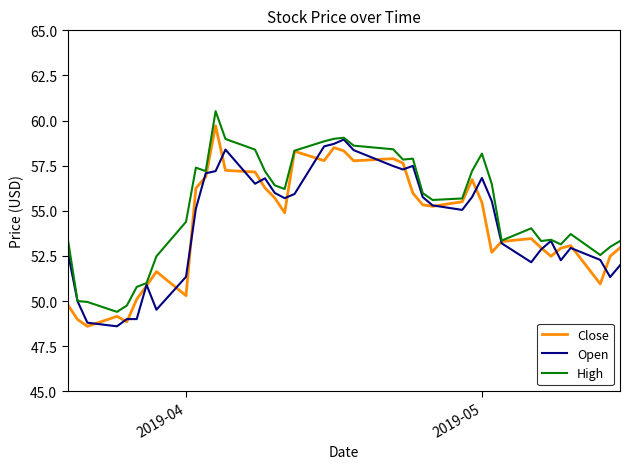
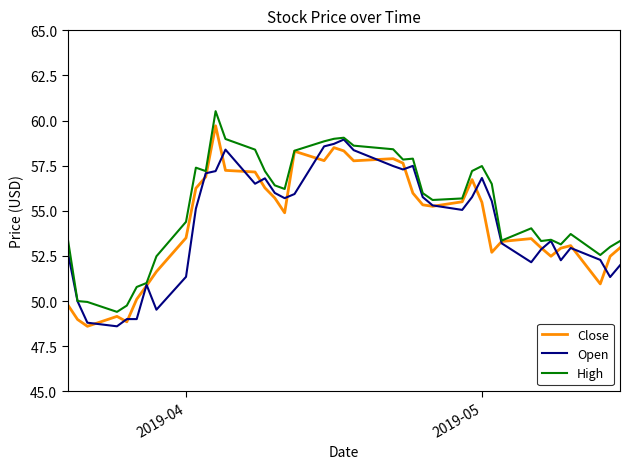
Close, 2019-04: 50.3 -> 53.5
High, 2019-05: 58.2 -> 57.5
